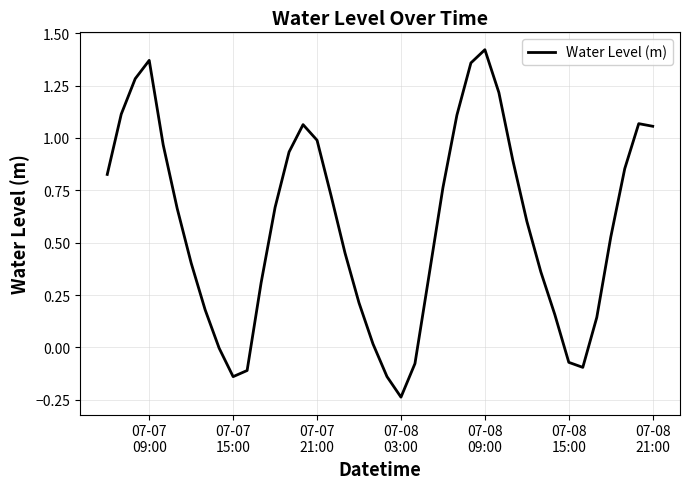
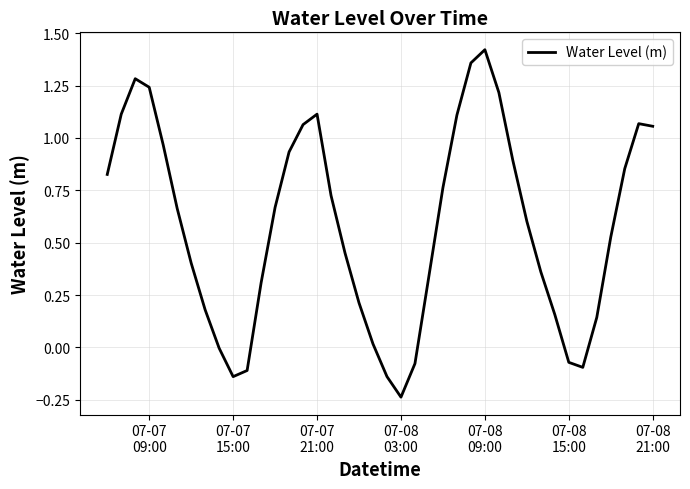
07-07 09:00: 1.37 -> 1.24
07-07 21:00: 0.99 -> 1.11
